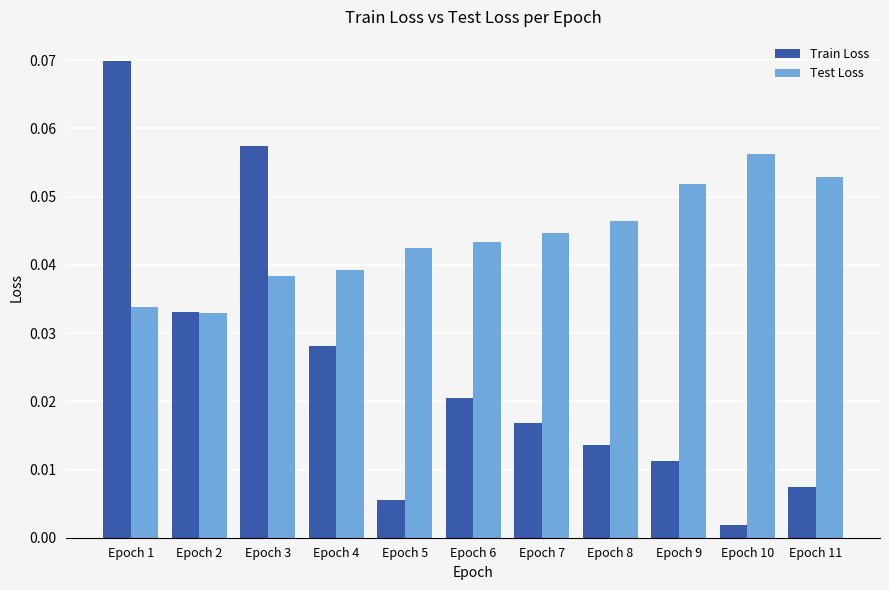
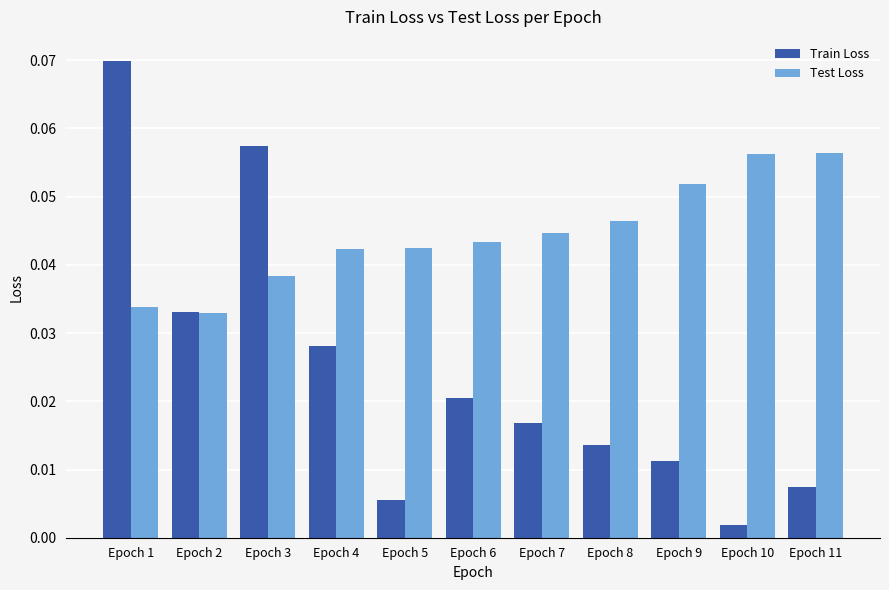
Test Loss, Epoch 4: 0.039 -> 0.042
Test Loss, Epoch 11: 0.053 -> 0.056
